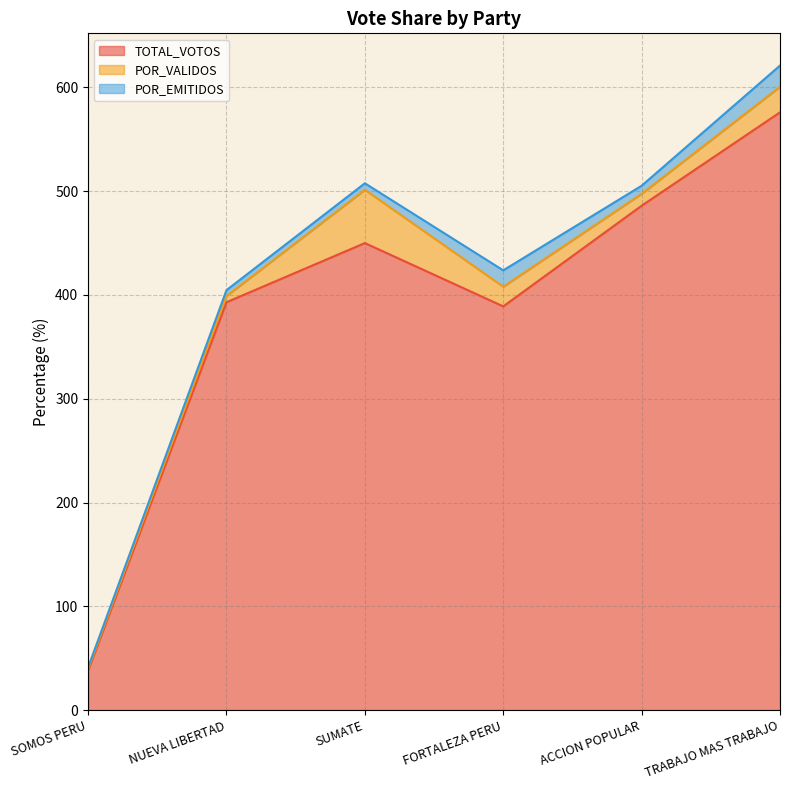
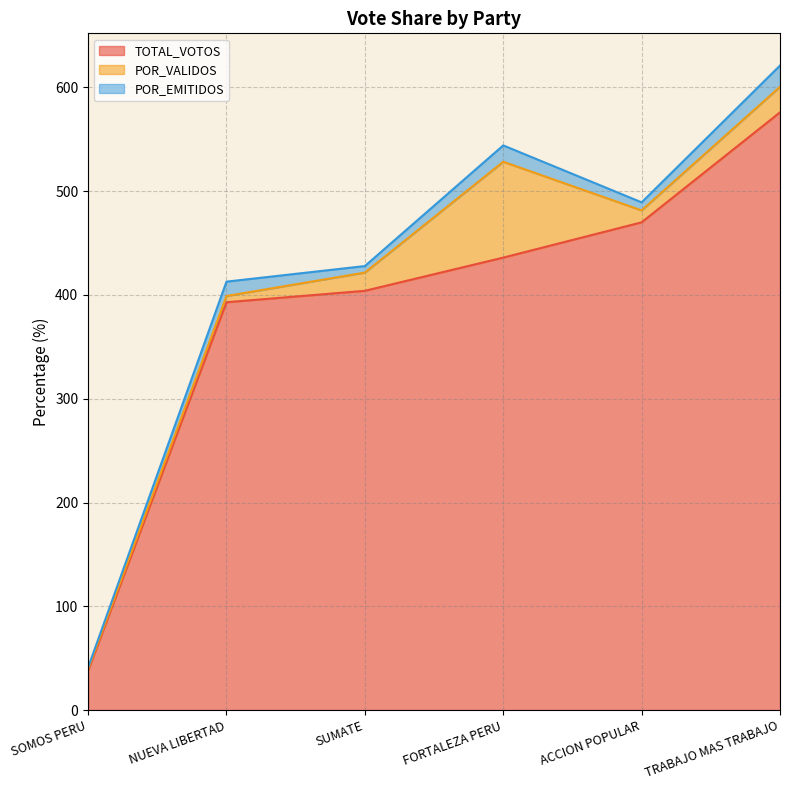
POR_EMITIDOS, NUEVA LIBERTAD: 6 -> 14
TOTAL_VOTOS, SUMATE: 450 -> 404
POR_VALIDOS, SUMATE: 51 -> 18
TOTAL_VOTOS, FORTALEZA PERU: 389 -> 436
POR_VALIDOS, FORTALEZA PERU: 19 -> 92
TOTAL_VOTOS, ACCION POPULAR: 486 -> 470
